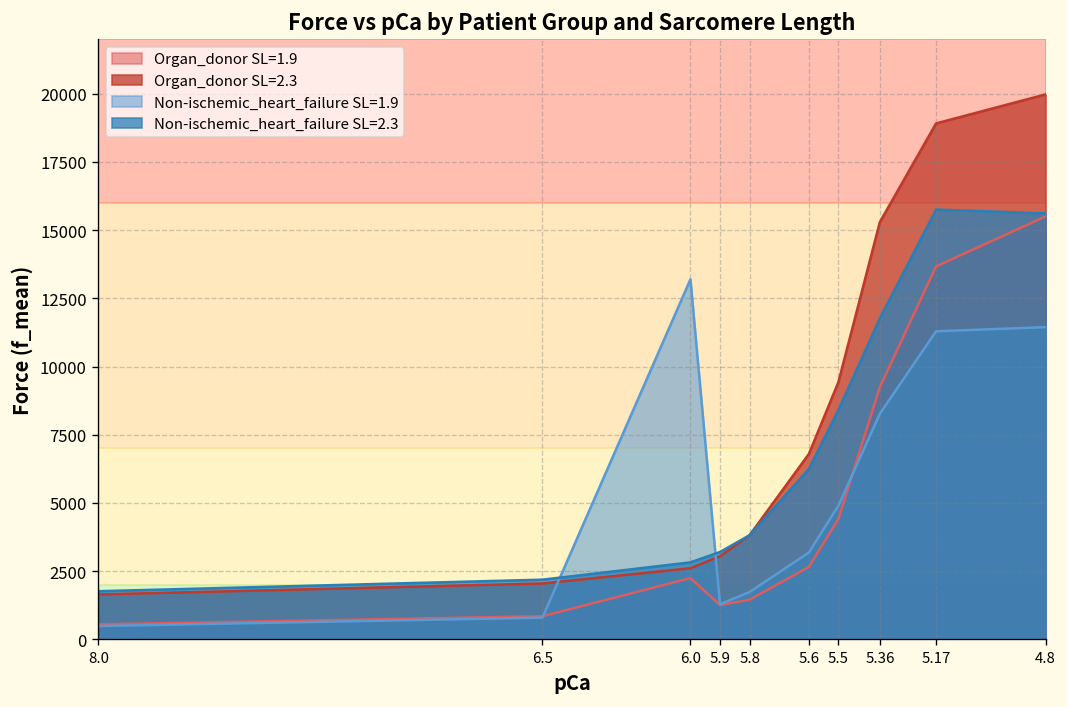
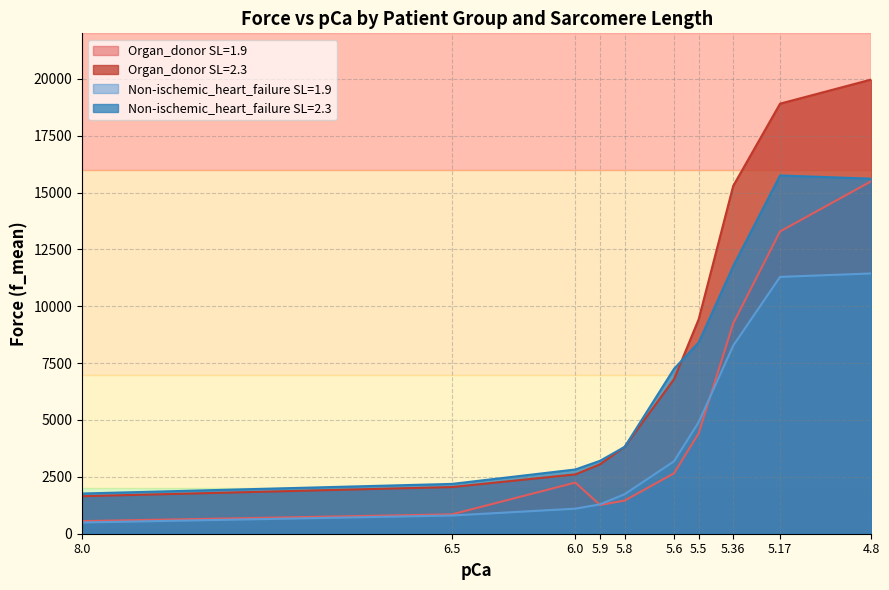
Non-ischemic_heart_failure SL=1.9, 6.0: 13200 -> 1100
Non-ischemic_heart_failure SL=2.3, 5.6: 6200 -> 7200
Organ_donor SL=1.9, 5.17: 13700 -> 13300
